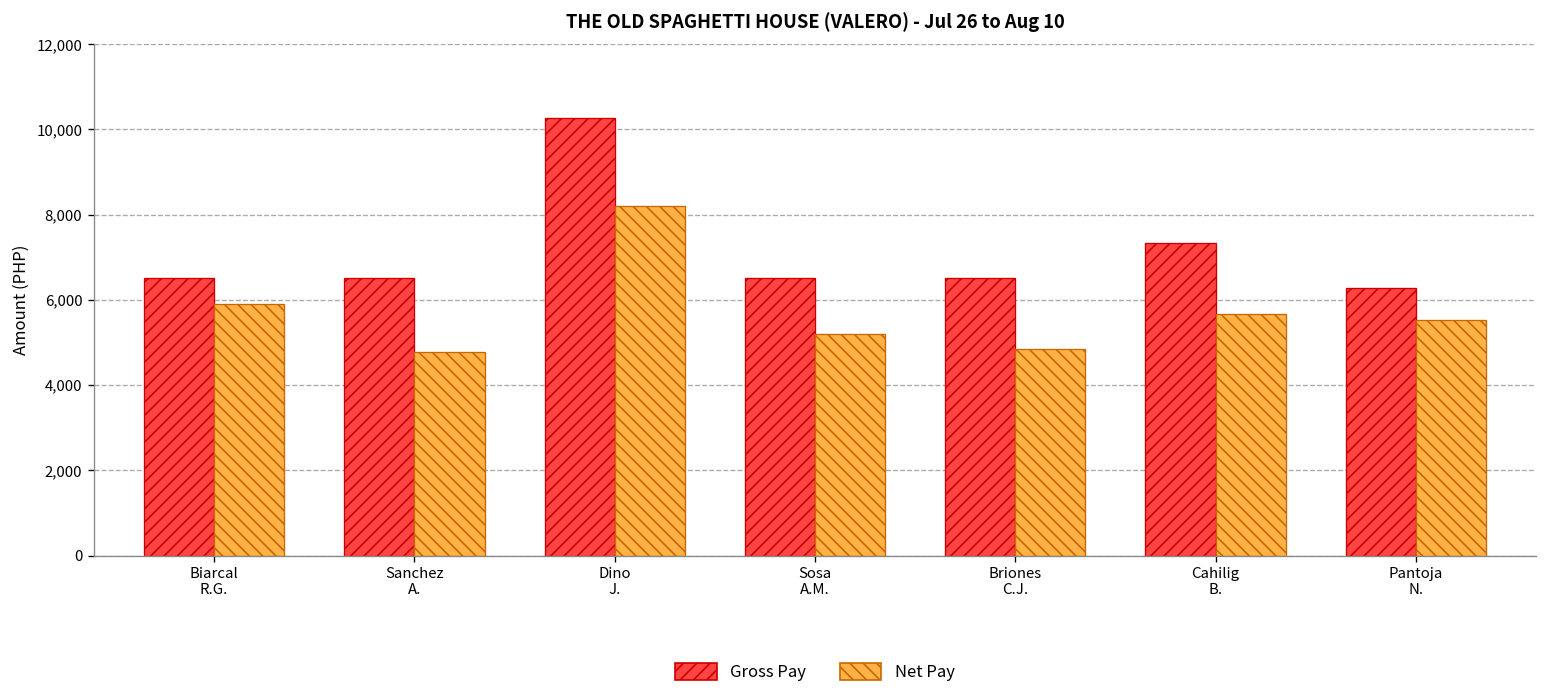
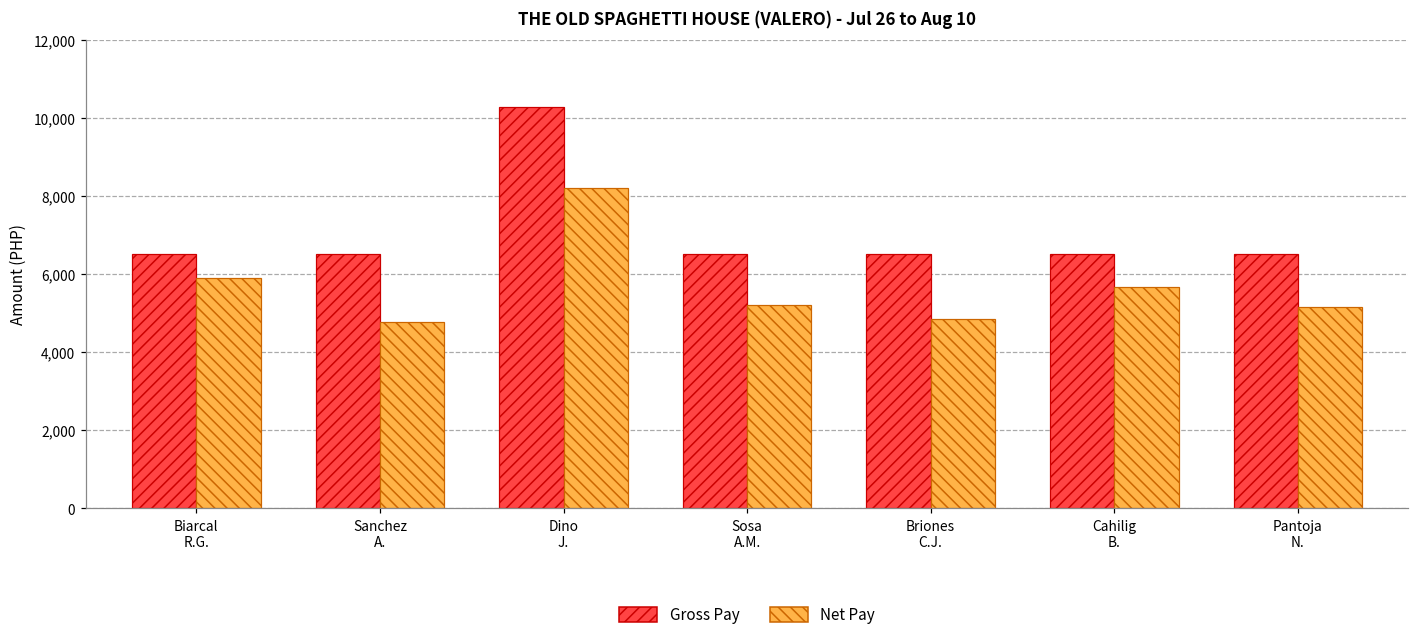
Gross Pay, Cahilig B.: 7,300 -> 6,500
Gross Pay, Pantoja N.: 6,300 -> 6,500
Net Pay, Pantoja N.: 5,500 -> 5,100
